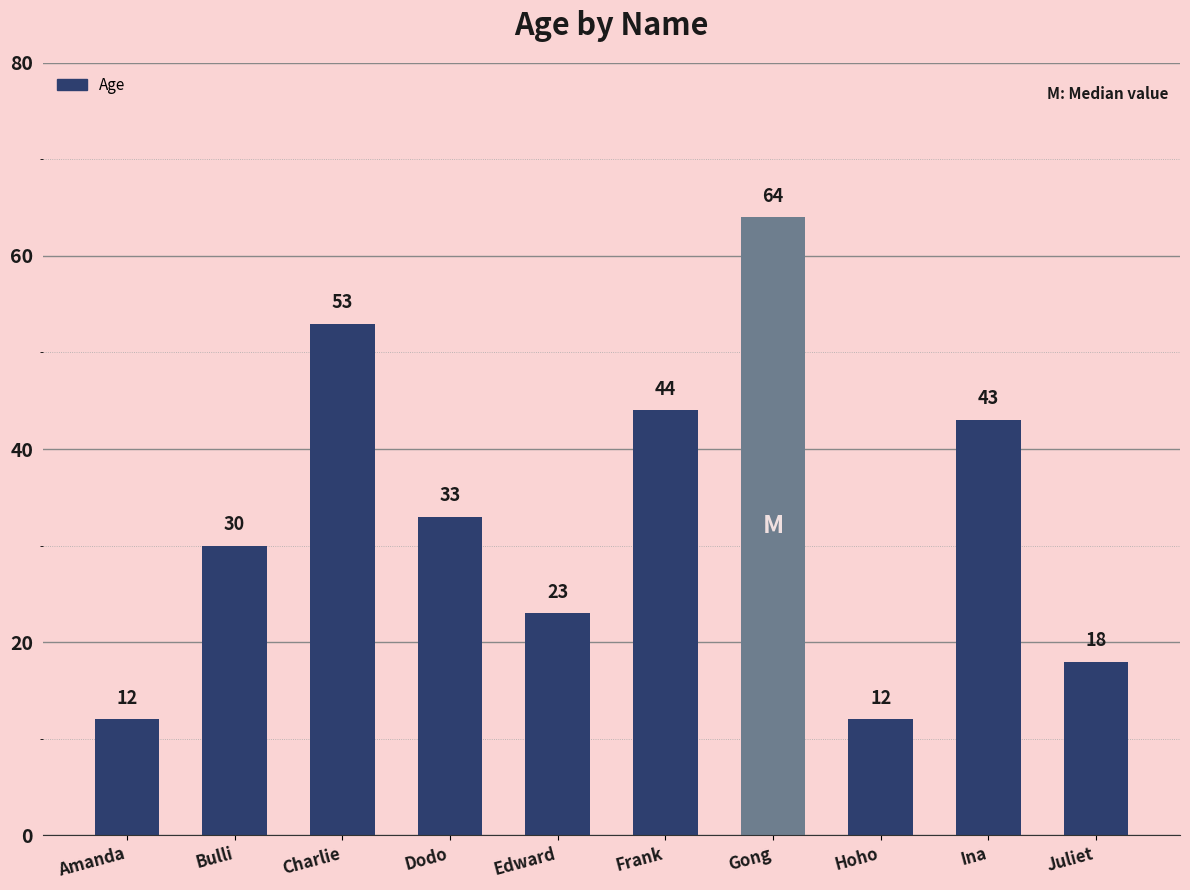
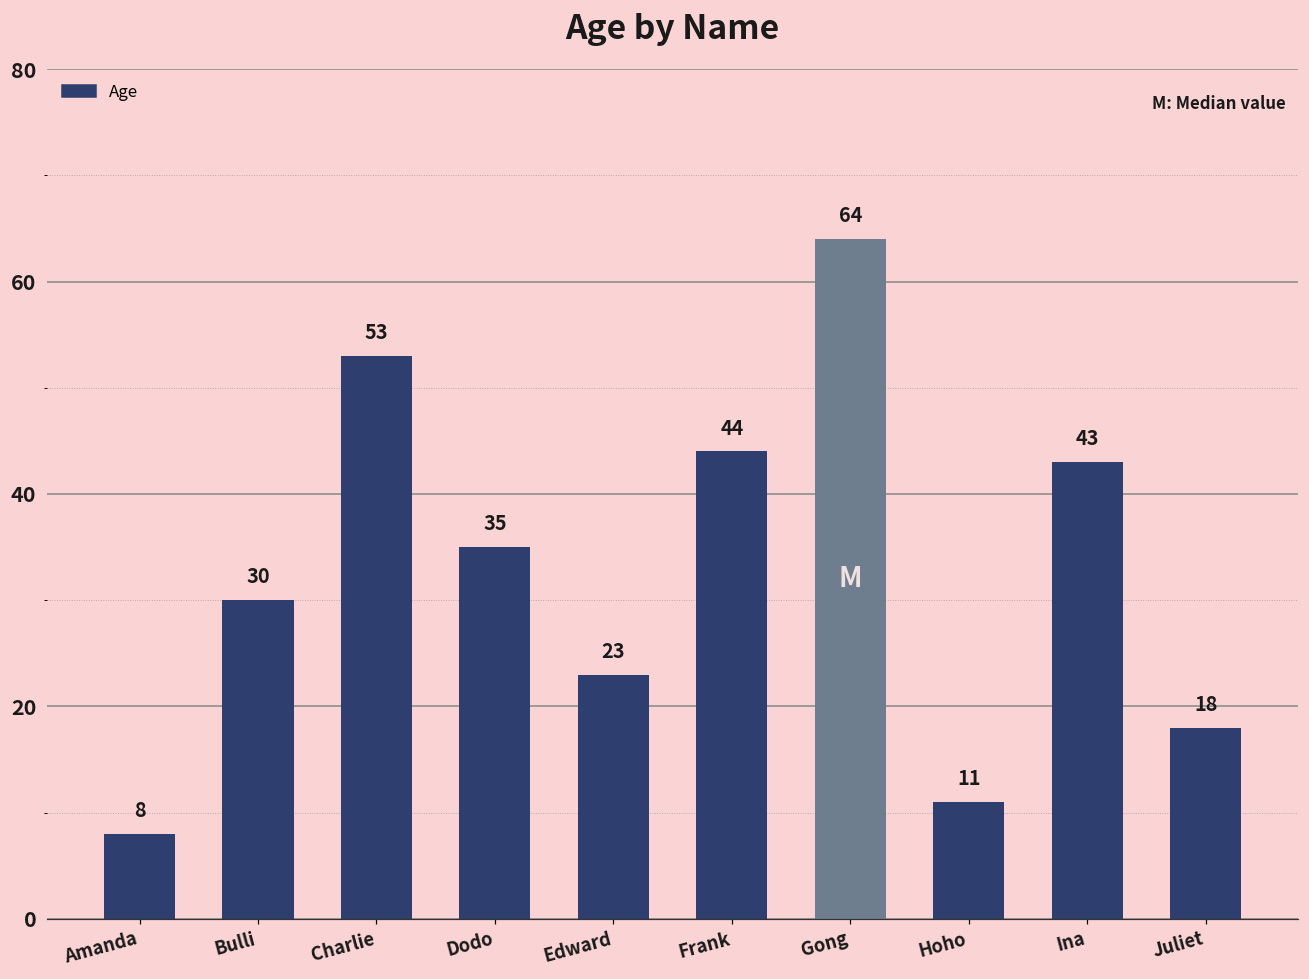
Amanda: 12 -> 8
Dodo: 33 -> 35
Hoho: 12 -> 11
